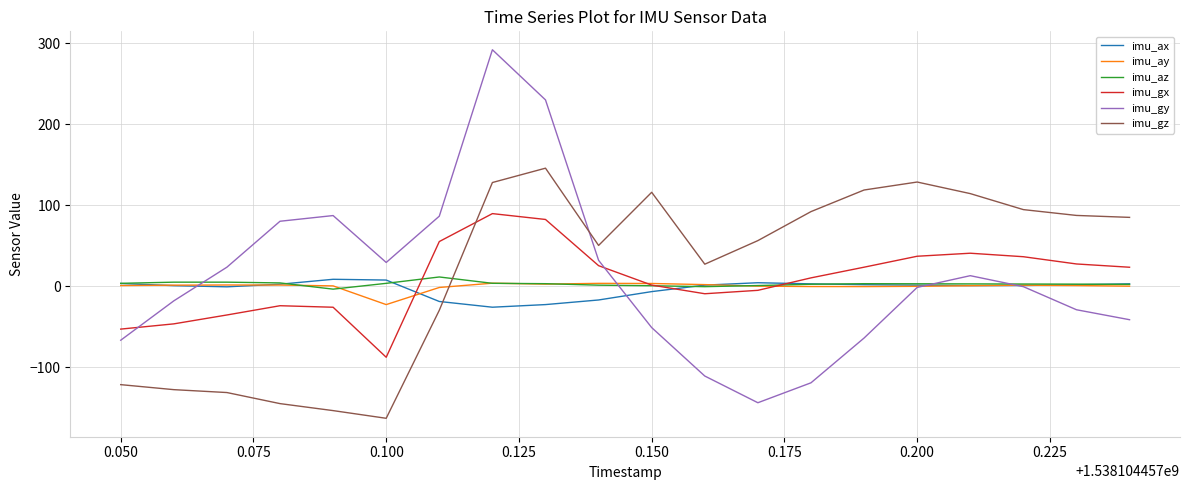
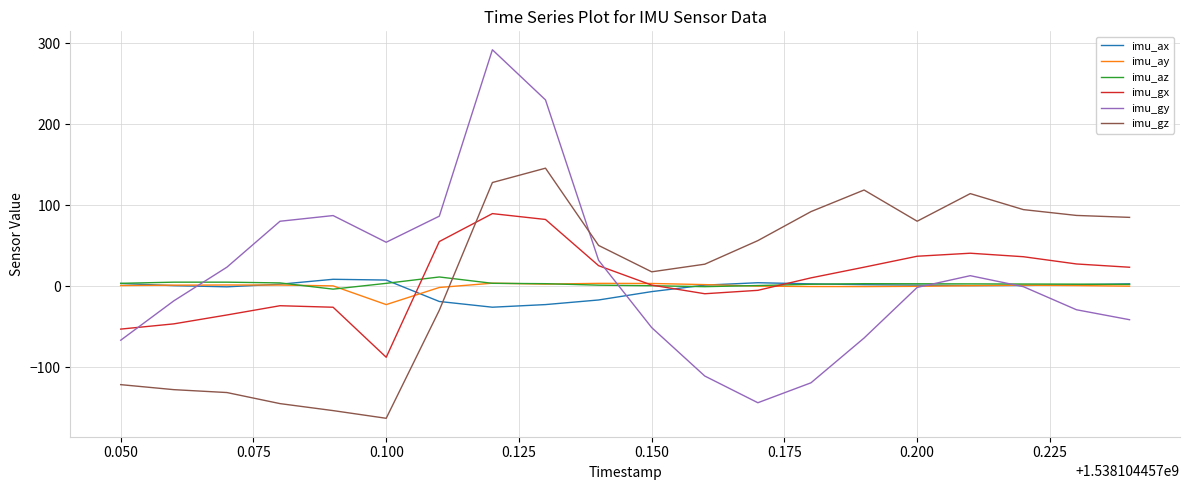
imu_gy, 0.100: 30 -> 50
imu_gz, 0.150: 120 -> 20
imu_gz, 0.200: 130 -> 80
